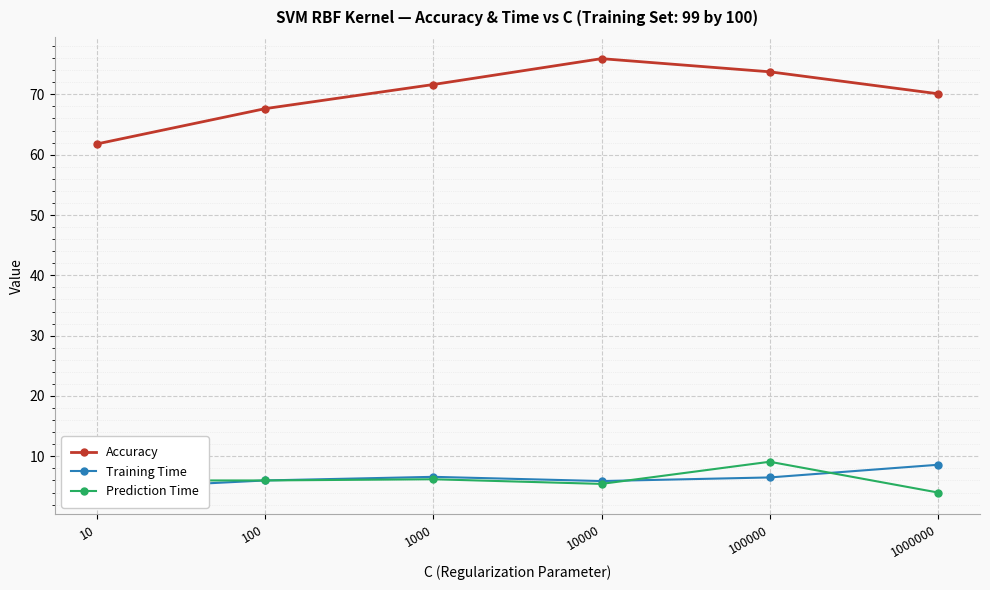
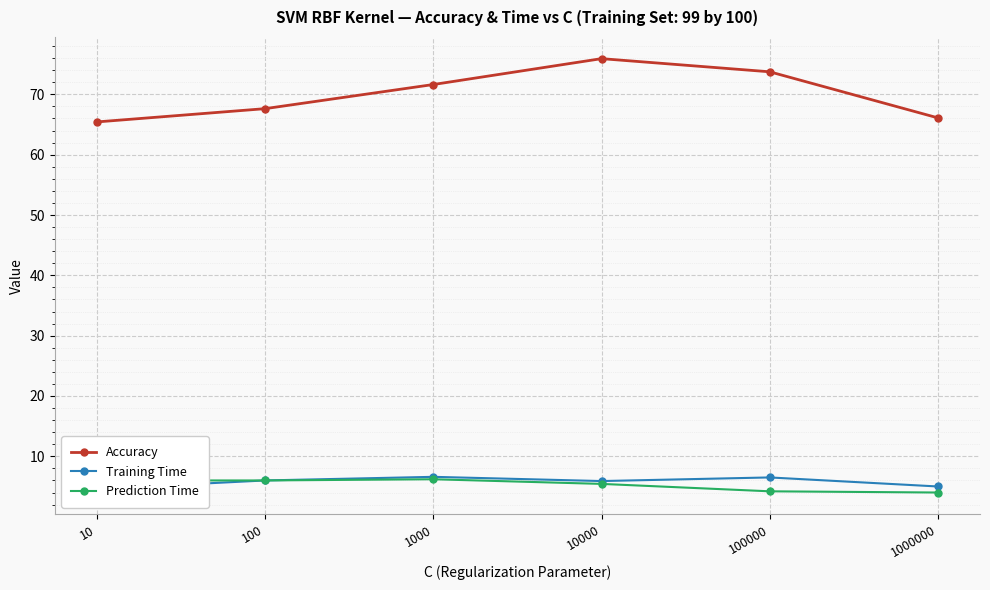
Accuracy, 10: 62 -> 65
Prediction Time, 100000: 9 -> 4
Accuracy, 1000000: 70 -> 66
Training Time, 1000000: 9 -> 5
